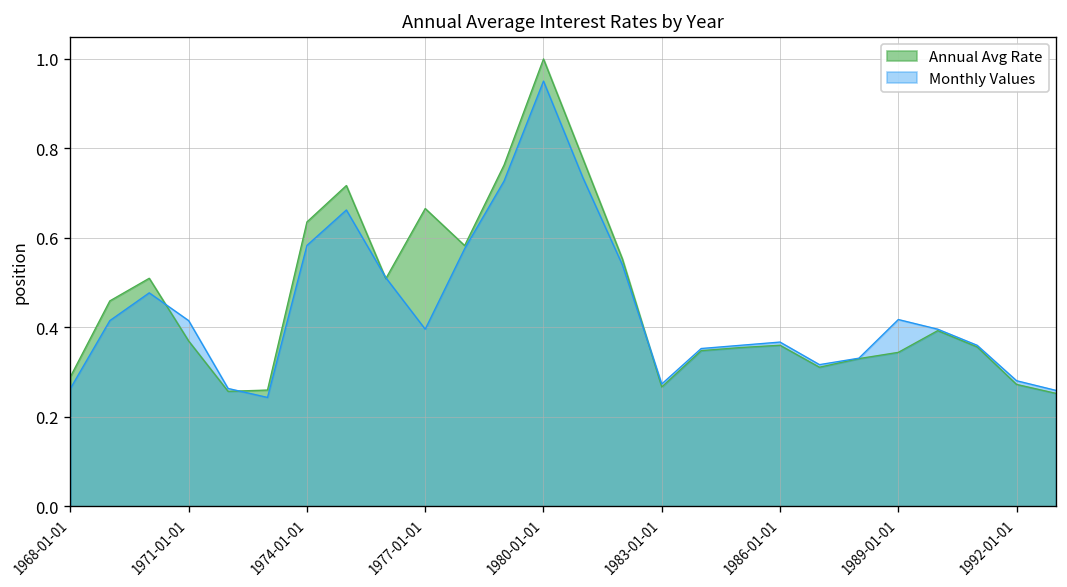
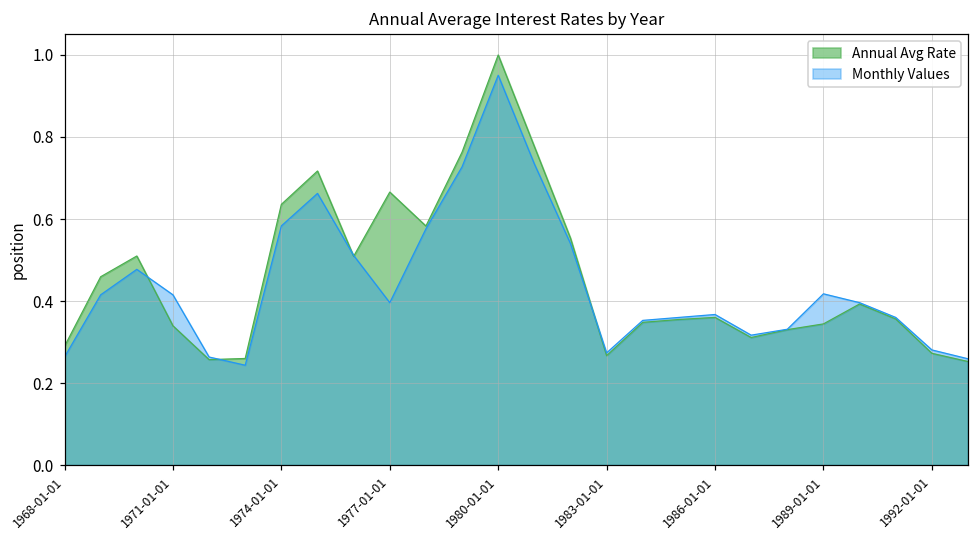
Annual Avg Rate, 1971-01-01: 0.37 -> 0.34
